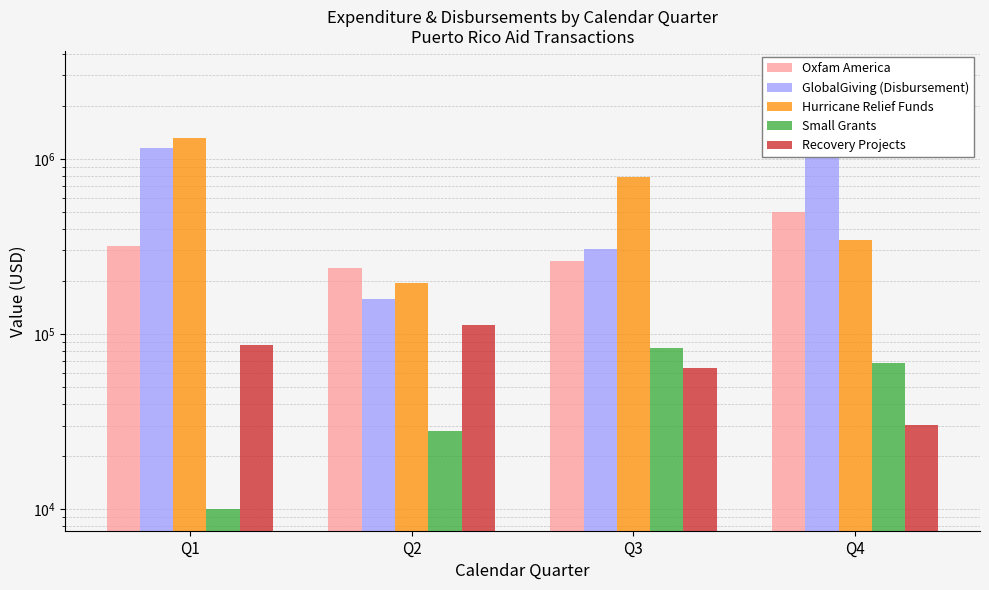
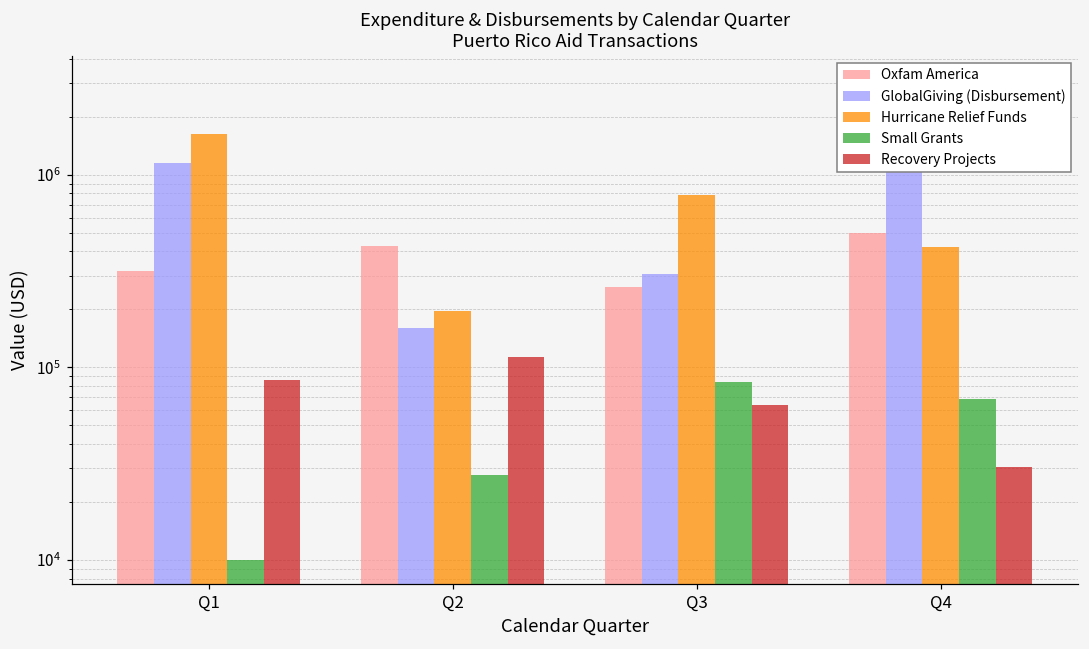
Hurricane Relief Funds, Q1: 1300000 -> 1600000
Oxfam America, Q2: 240000 -> 430000
Hurricane Relief Funds, Q4: 340000 -> 420000
